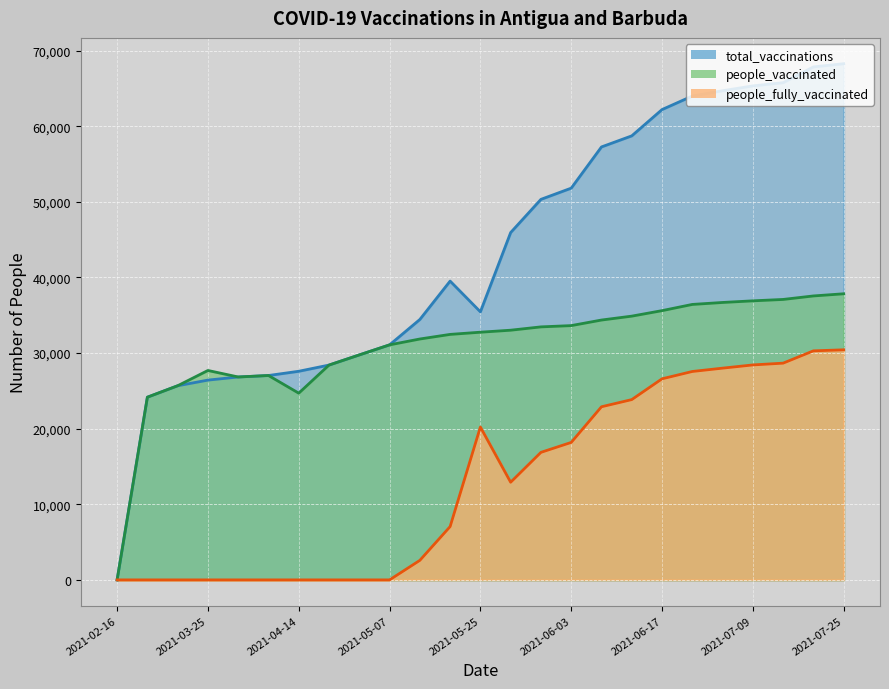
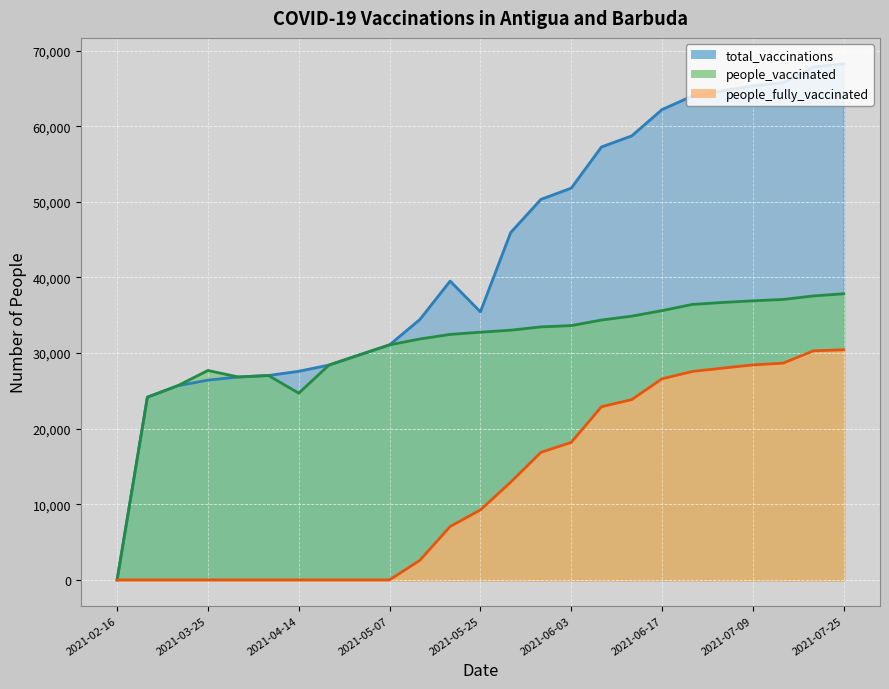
people_fully_vaccinated, 2021-05-25: 20,000 -> 9,000
